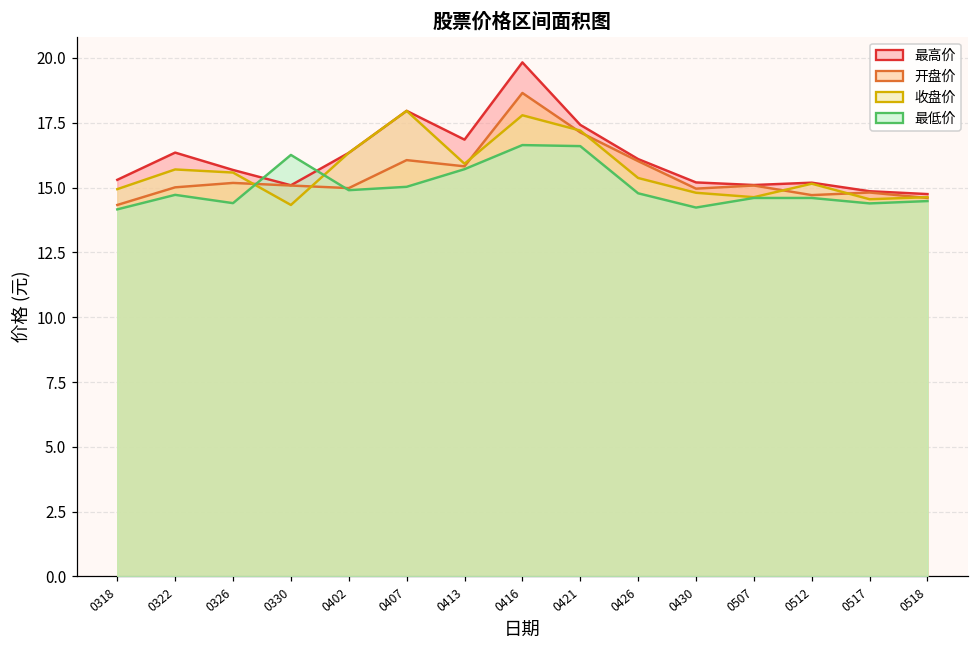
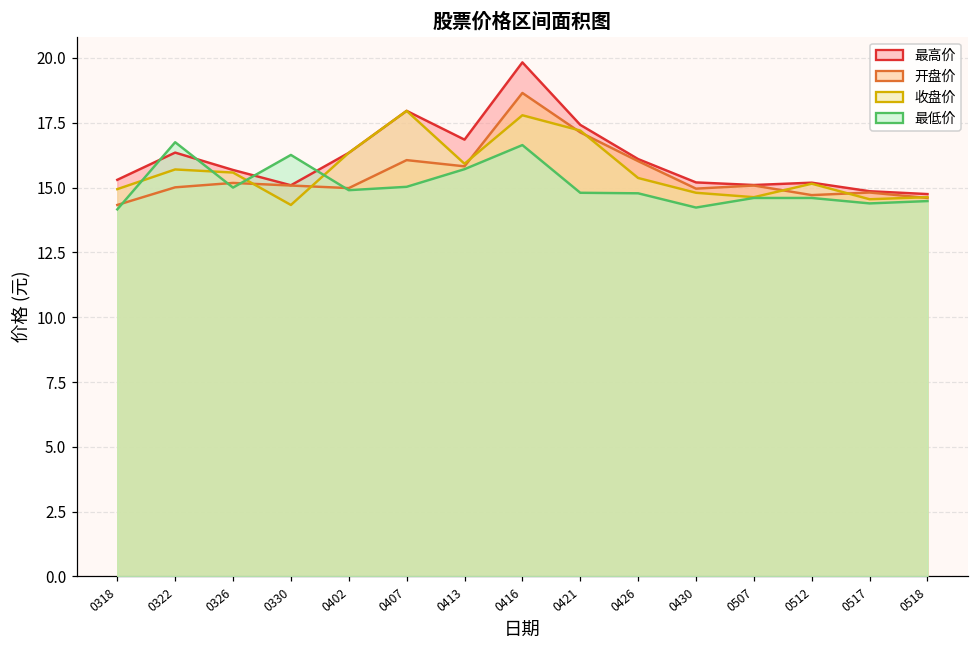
最低价, 0322: 14.7 -> 16.8
最低价, 0326: 14.4 -> 15.0
最低价, 0421: 16.6 -> 14.8
